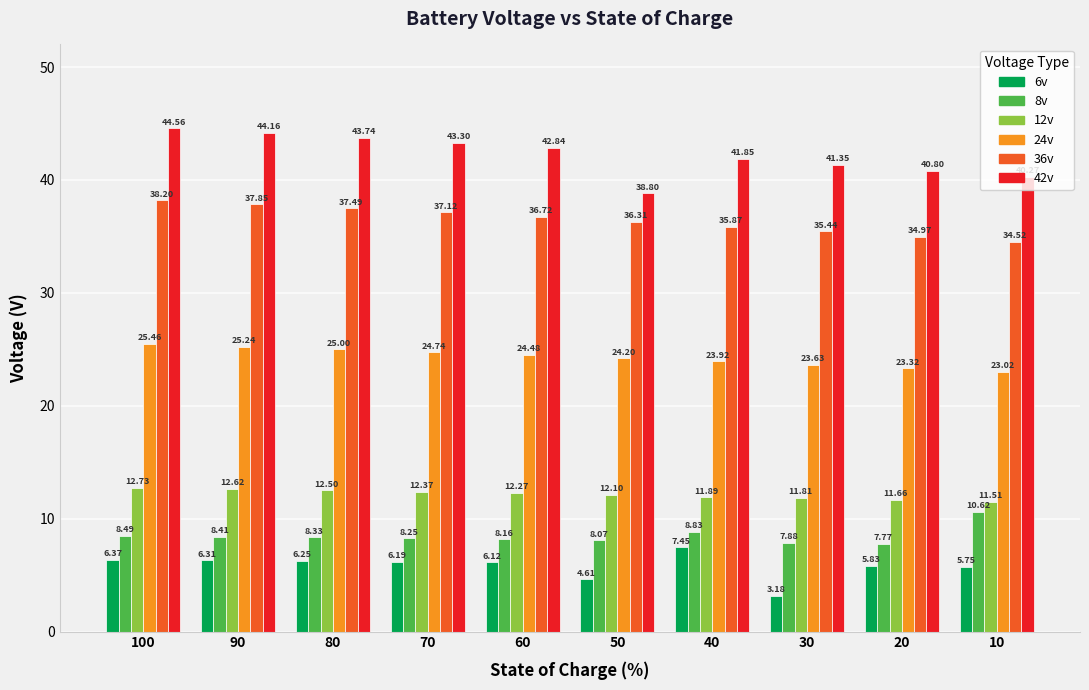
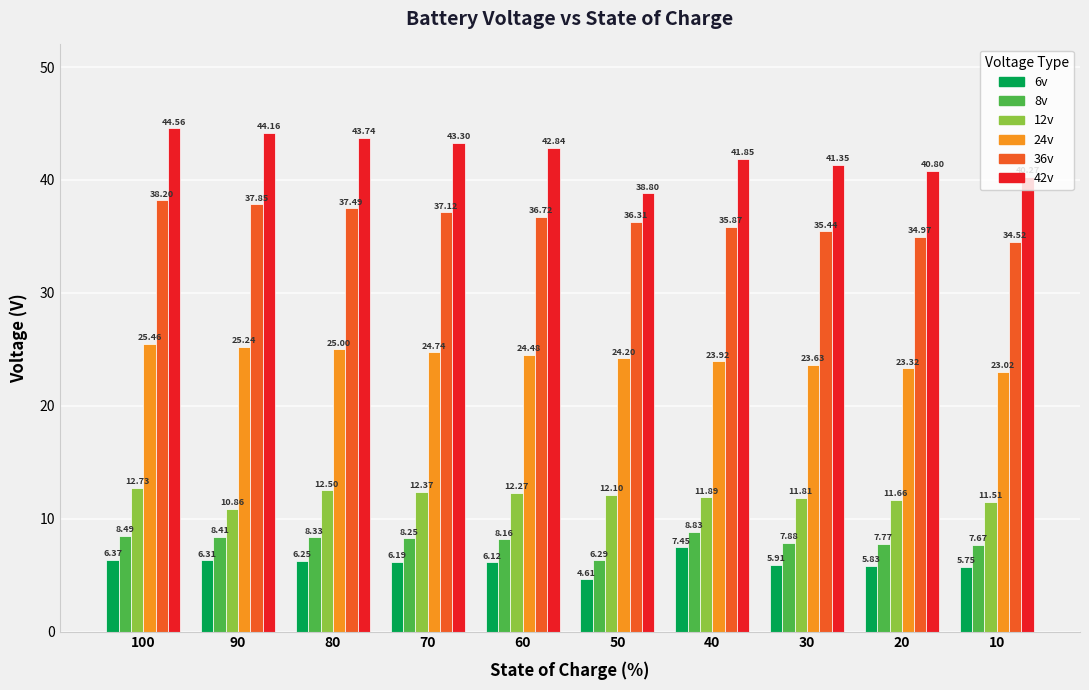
12v, 90: 12.62 -> 10.86
8v, 50: 8.07 -> 6.29
6v, 30: 3.18 -> 5.91
8v, 10: 10.62 -> 7.67
